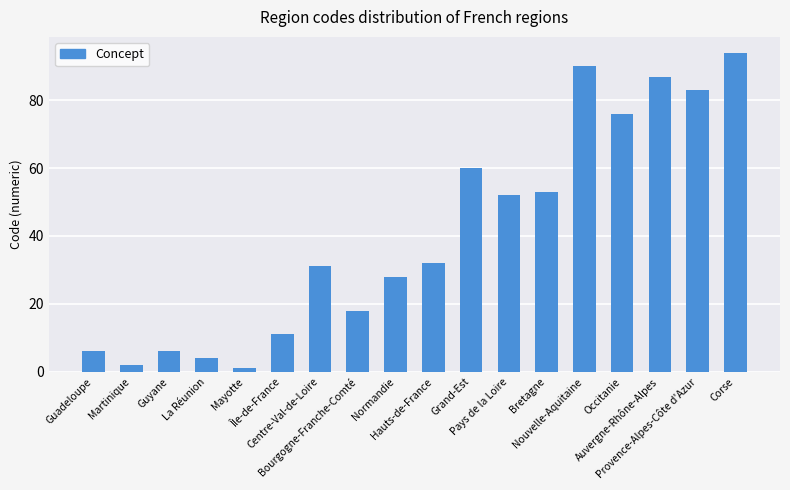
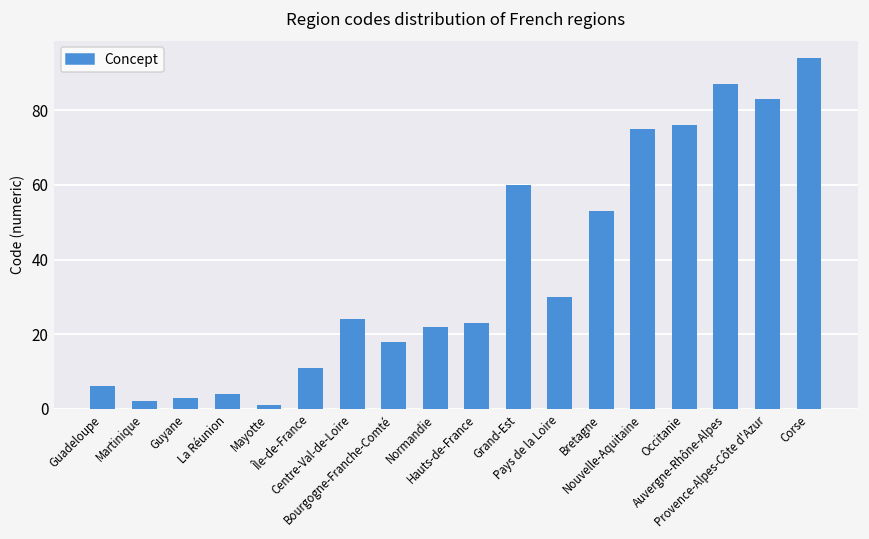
Guyane: 6 -> 3
Centre-Val-de-Loire: 31 -> 24
Normandie: 28 -> 22
Hauts-de-France: 32 -> 23
Pays de la Loire: 52 -> 30
Nouvelle-Aquitaine: 90 -> 75
